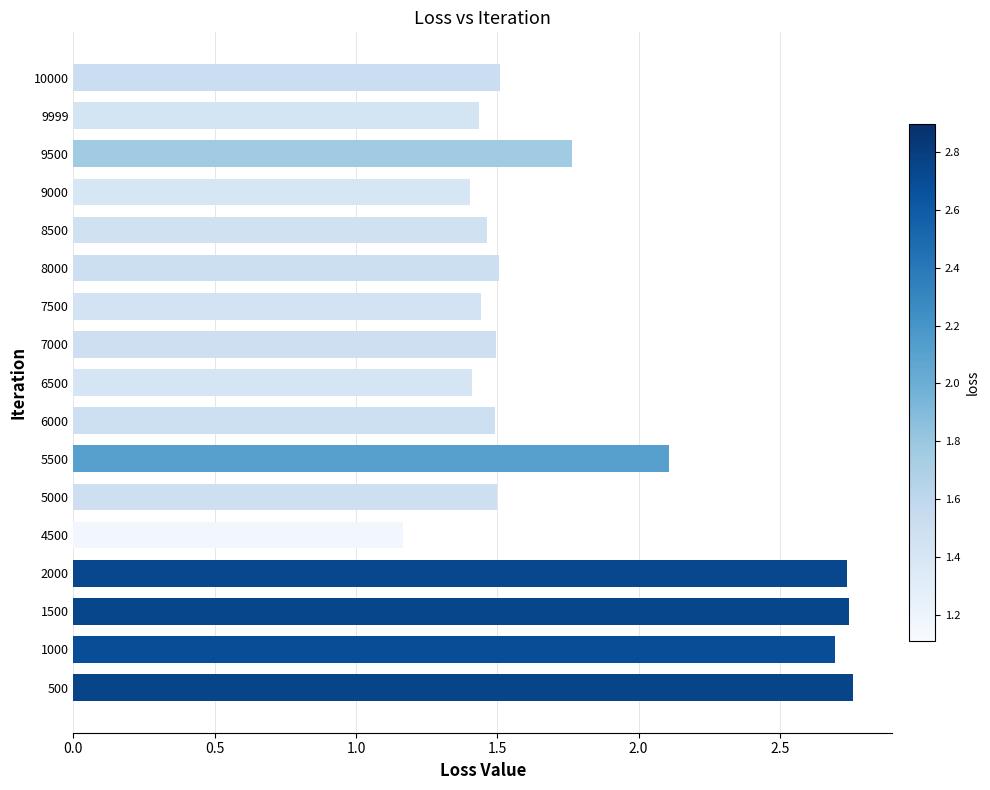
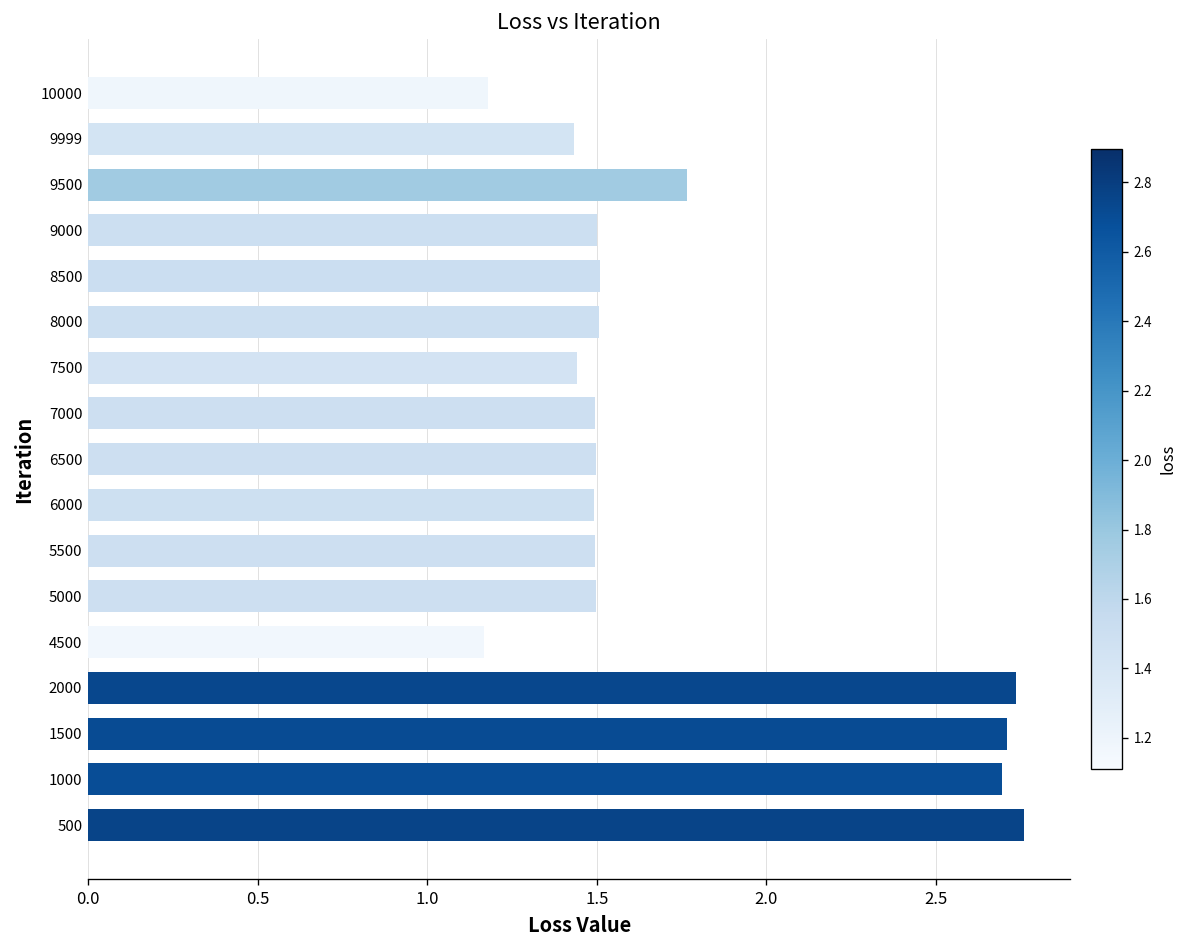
10000: 1.51 -> 1.18
9000: 1.40 -> 1.50
8500: 1.46 -> 1.51
6500: 1.41 -> 1.50
5500: 2.11 -> 1.50
1500: 2.74 -> 2.71
